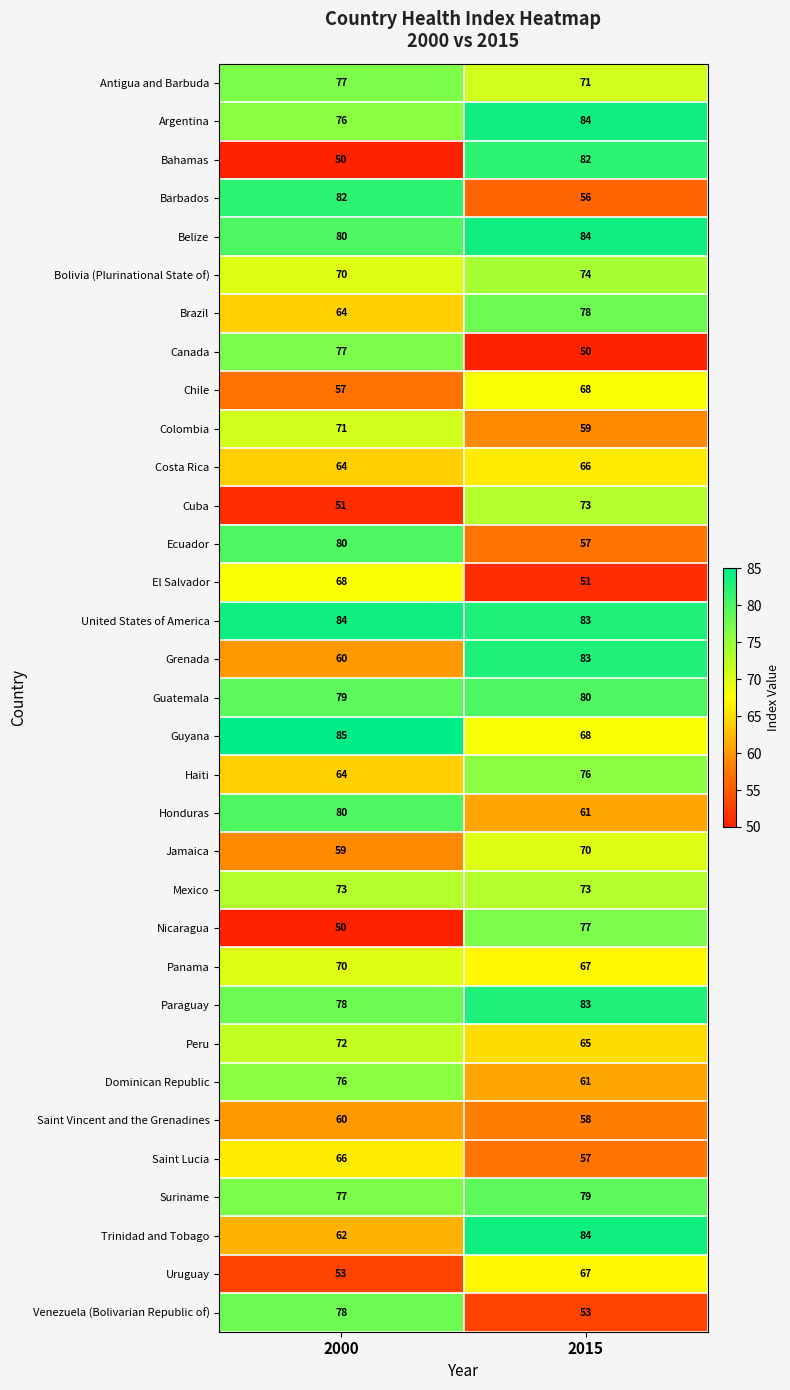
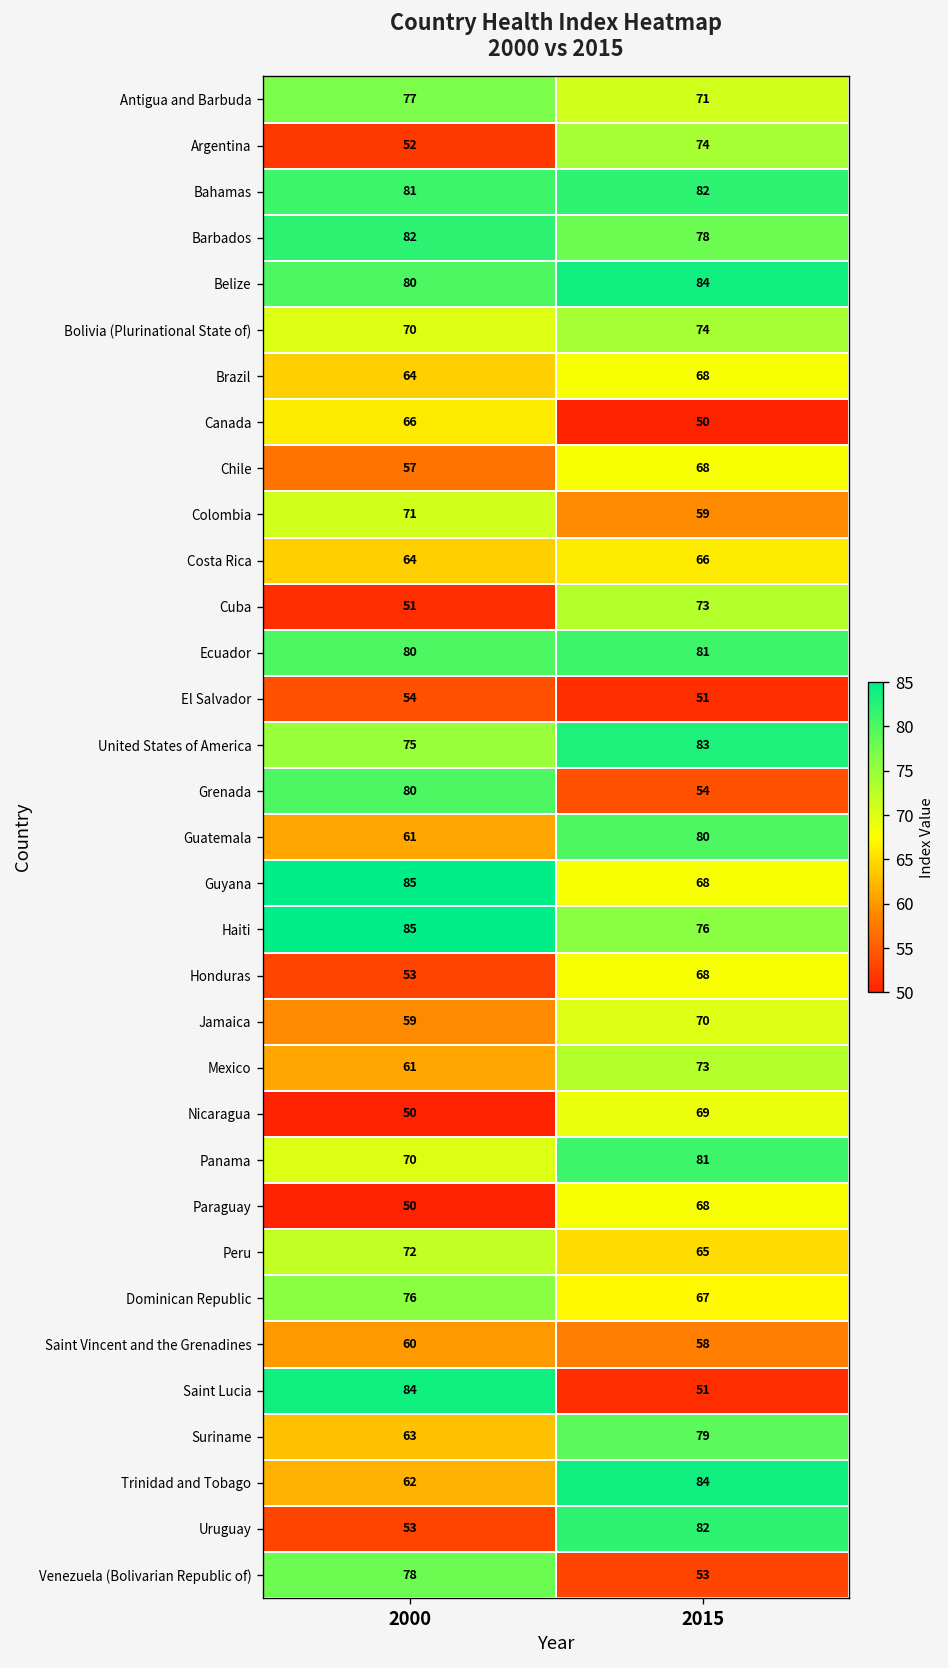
Argentina, 2000: 76 -> 52
Argentina, 2015: 84 -> 74
Bahamas, 2000: 50 -> 81
Barbados, 2015: 56 -> 78
Brazil, 2015: 78 -> 68
Canada, 2000: 77 -> 66
Ecuador, 2015: 57 -> 81
El Salvador, 2000: 68 -> 54
United States of America, 2000: 84 -> 75
Grenada, 2000: 60 -> 80
Grenada, 2015: 83 -> 54
Guatemala, 2000: 79 -> 61
Haiti, 2000: 64 -> 85
Honduras, 2000: 80 -> 53
Honduras, 2015: 61 -> 68
Mexico, 2000: 73 -> 61
Nicaragua, 2015: 77 -> 69
Panama, 2015: 67 -> 81
Paraguay, 2000: 78 -> 50
Paraguay, 2015: 83 -> 68
Dominican Republic, 2015: 61 -> 67
Saint Lucia, 2000: 66 -> 84
Saint Lucia, 2015: 57 -> 51
Suriname, 2000: 77 -> 63
Uruguay, 2015: 67 -> 82
